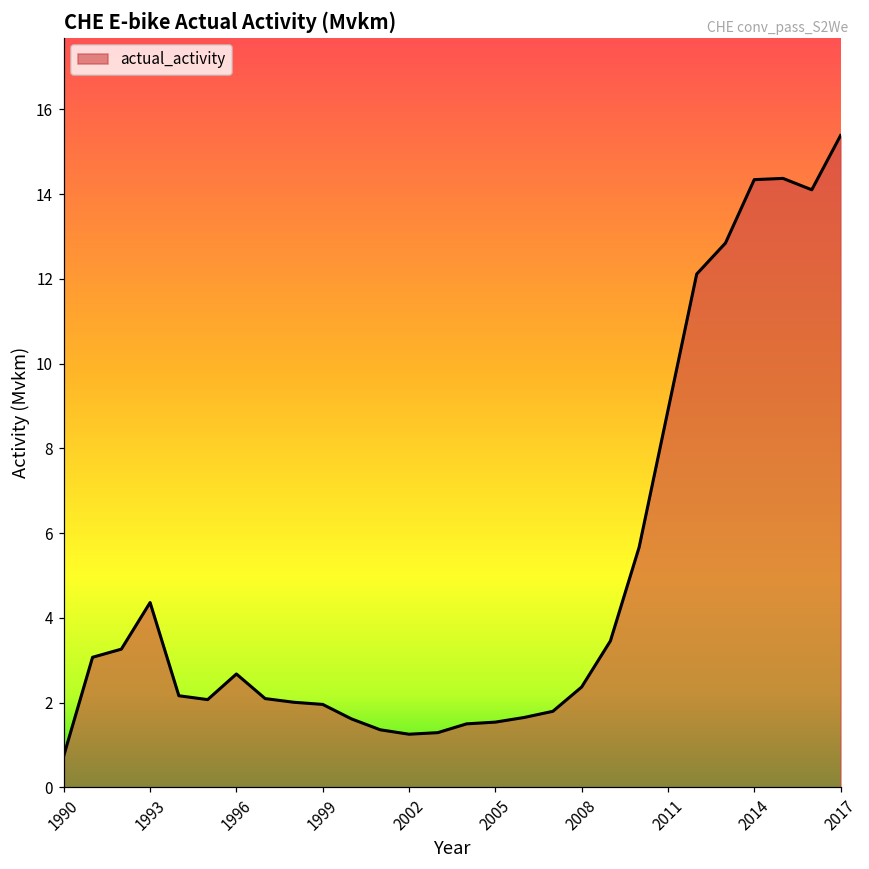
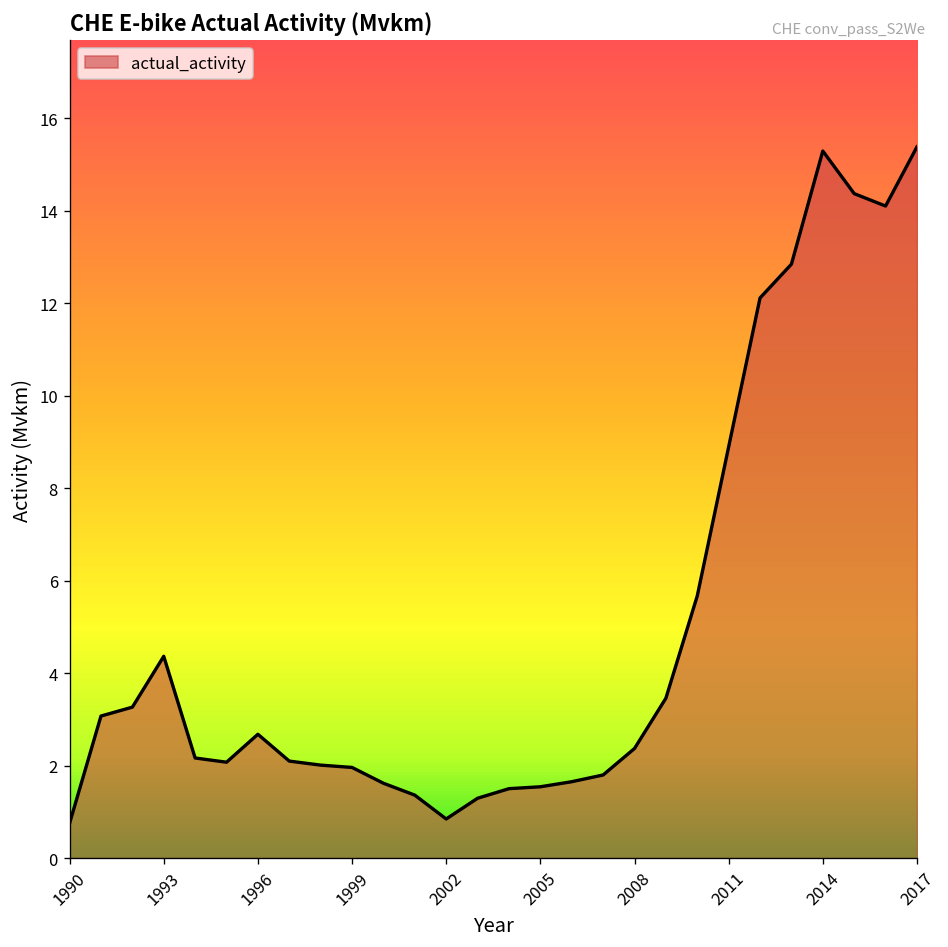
2002: 1.3 -> 0.8
2014: 14.3 -> 15.3
